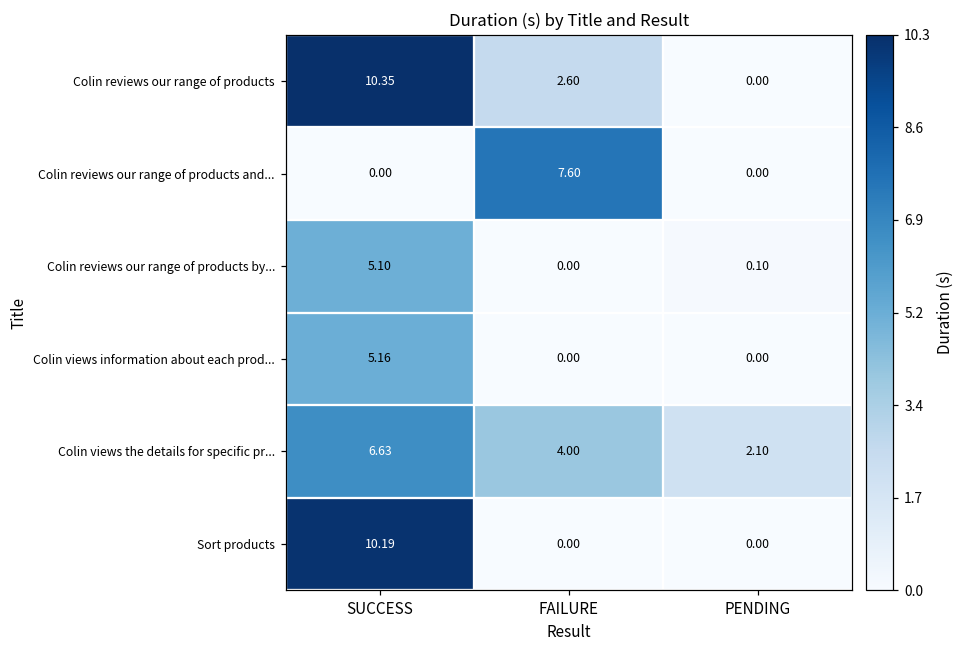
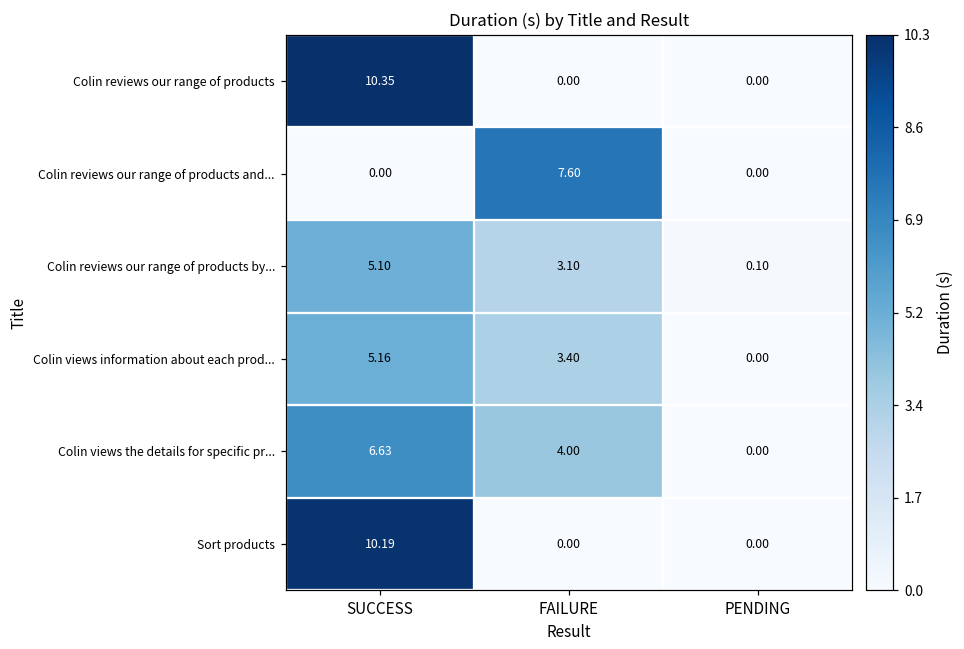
Colin reviews our range of products, FAILURE: 2.60 -> 0.00
Colin reviews our range of products by..., FAILURE: 0.00 -> 3.10
Colin views information about each prod..., FAILURE: 0.00 -> 3.40
Colin views the details for specific pr..., PENDING: 2.10 -> 0.00
